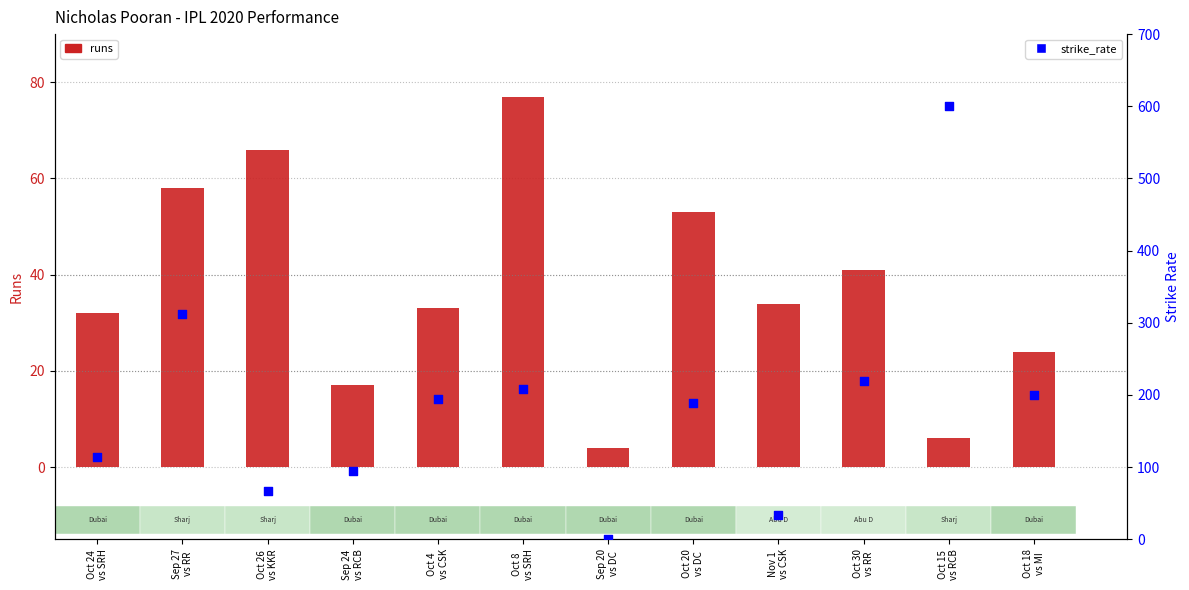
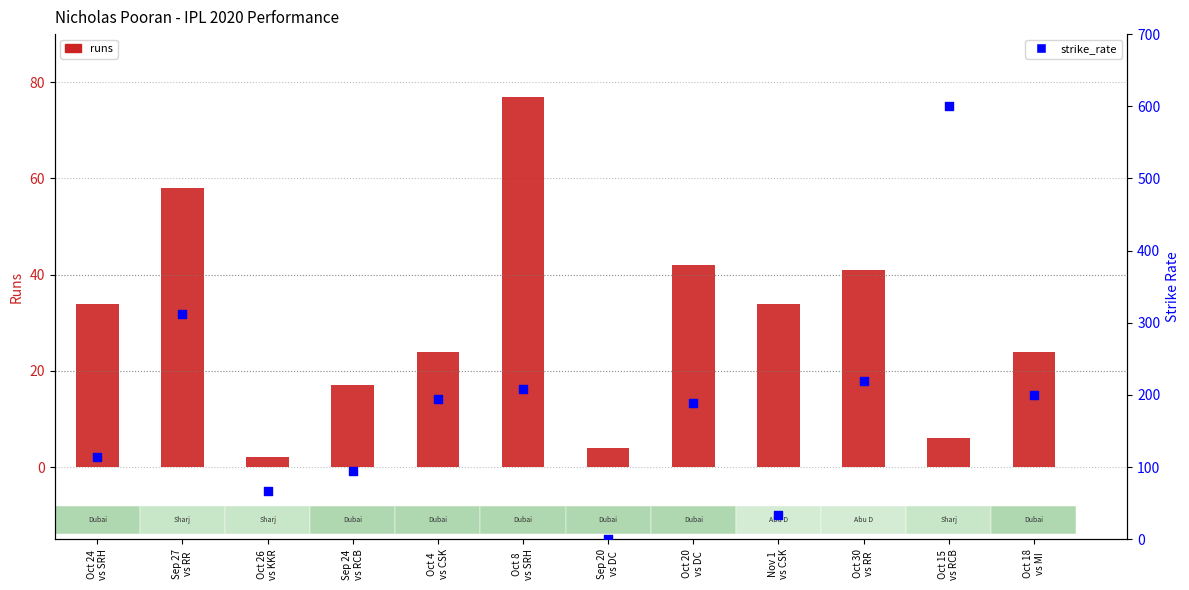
runs, Oct 24 vs SRH: 32 -> 34
runs, Oct 26 vs KKR: 66 -> 2
runs, Oct 4 vs CSK: 33 -> 24
runs, Oct 20 vs DC: 53 -> 42
